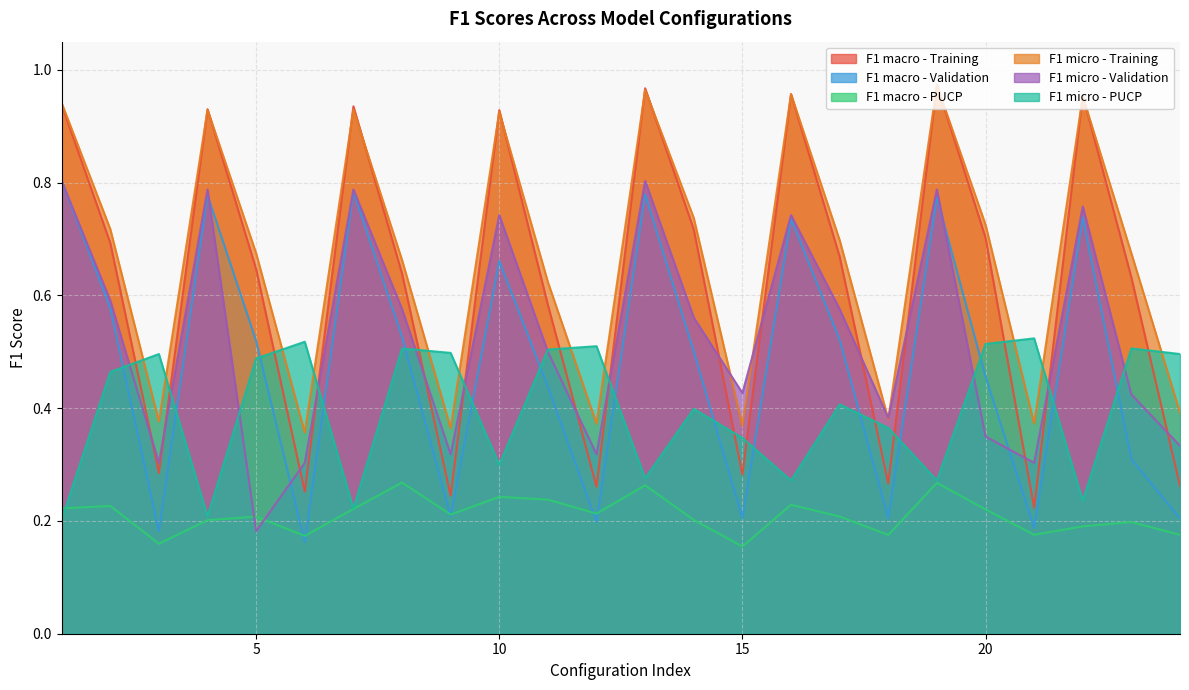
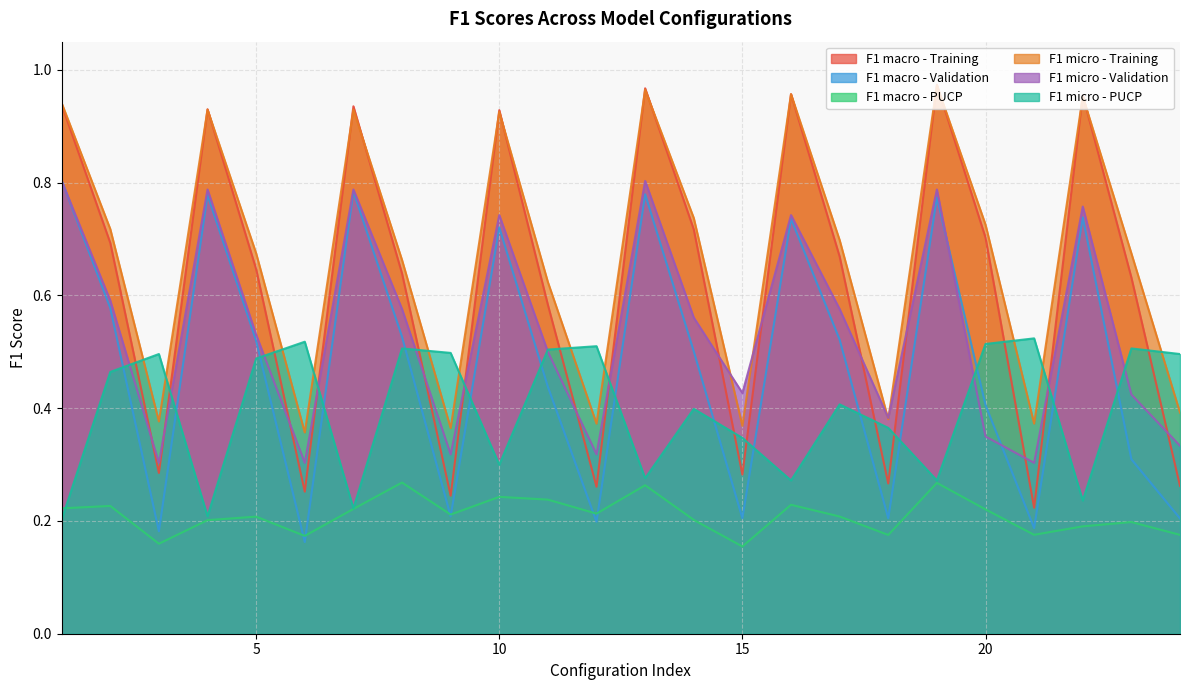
F1 micro - Validation, 5: 0.18 -> 0.53
F1 macro - Validation, 10: 0.66 -> 0.72
F1 macro - Validation, 20: 0.46 -> 0.41
